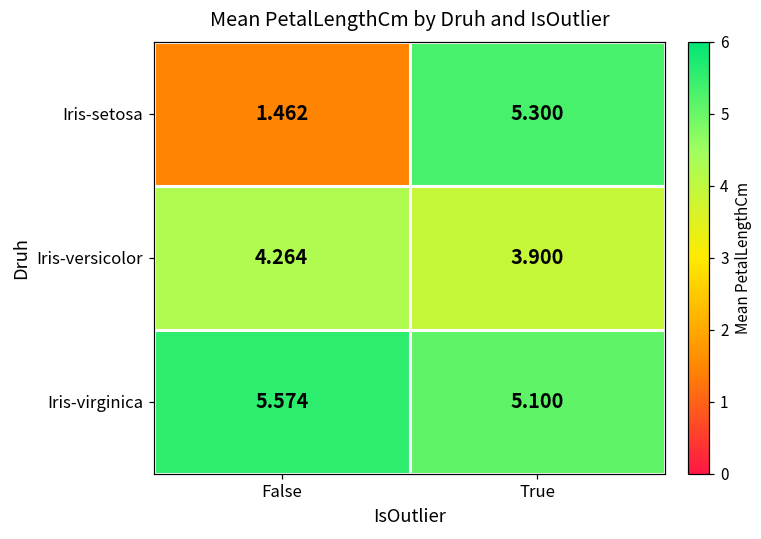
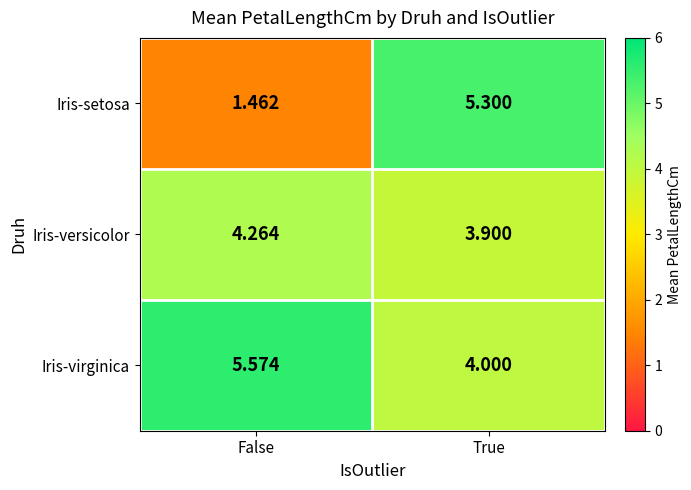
Iris-virginica, True: 5.100 -> 4.000
